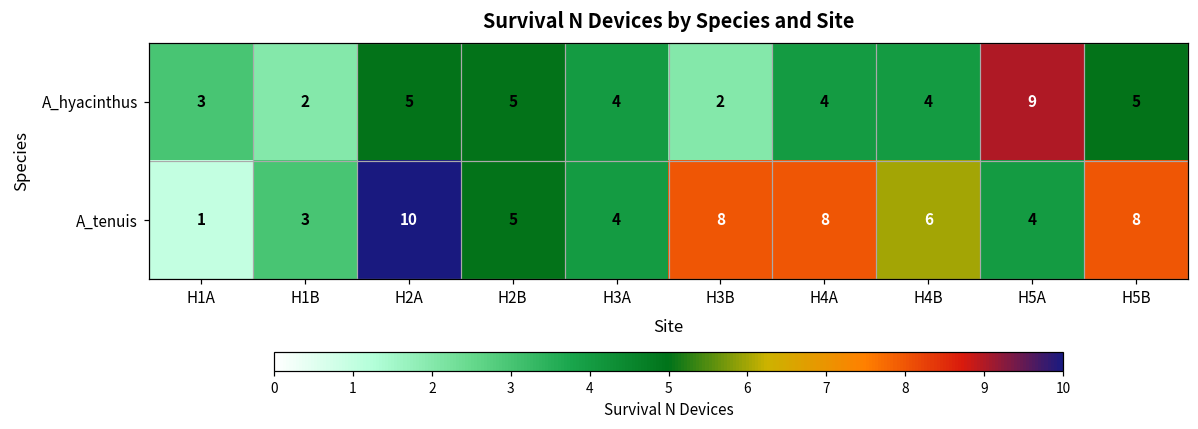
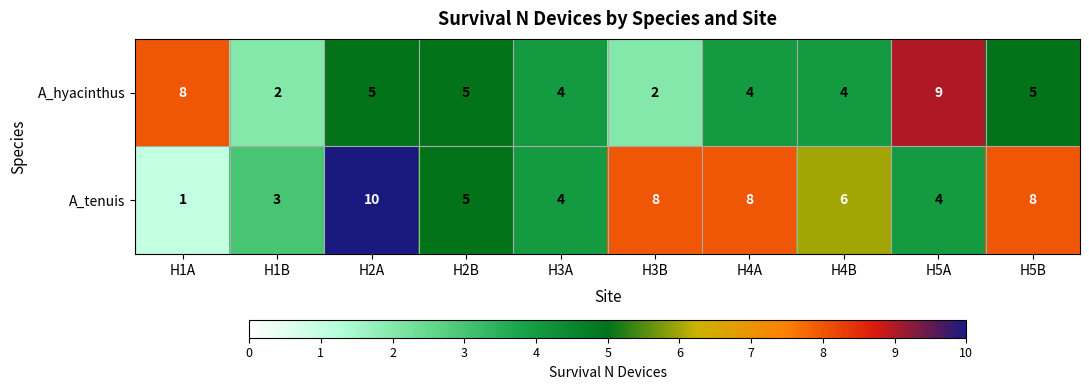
A_hyacinthus, H1A: 3 -> 8
